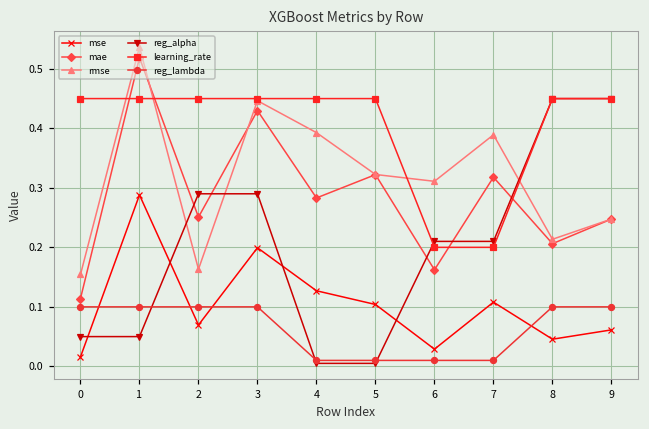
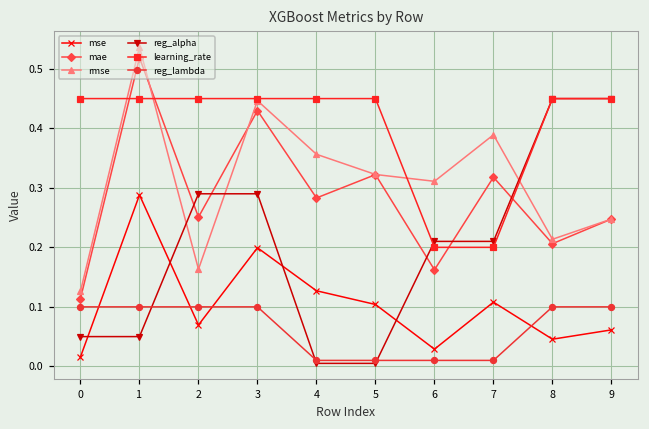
rmse, 0: 0.15 -> 0.13
rmse, 4: 0.39 -> 0.36
